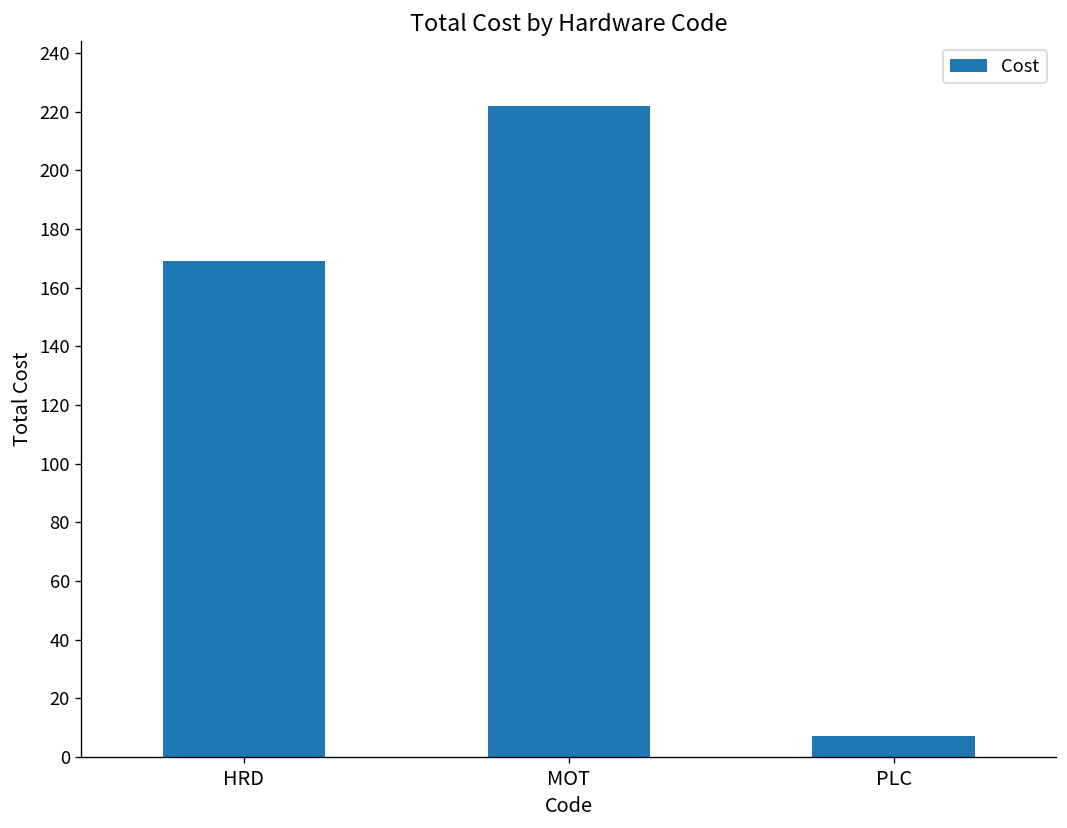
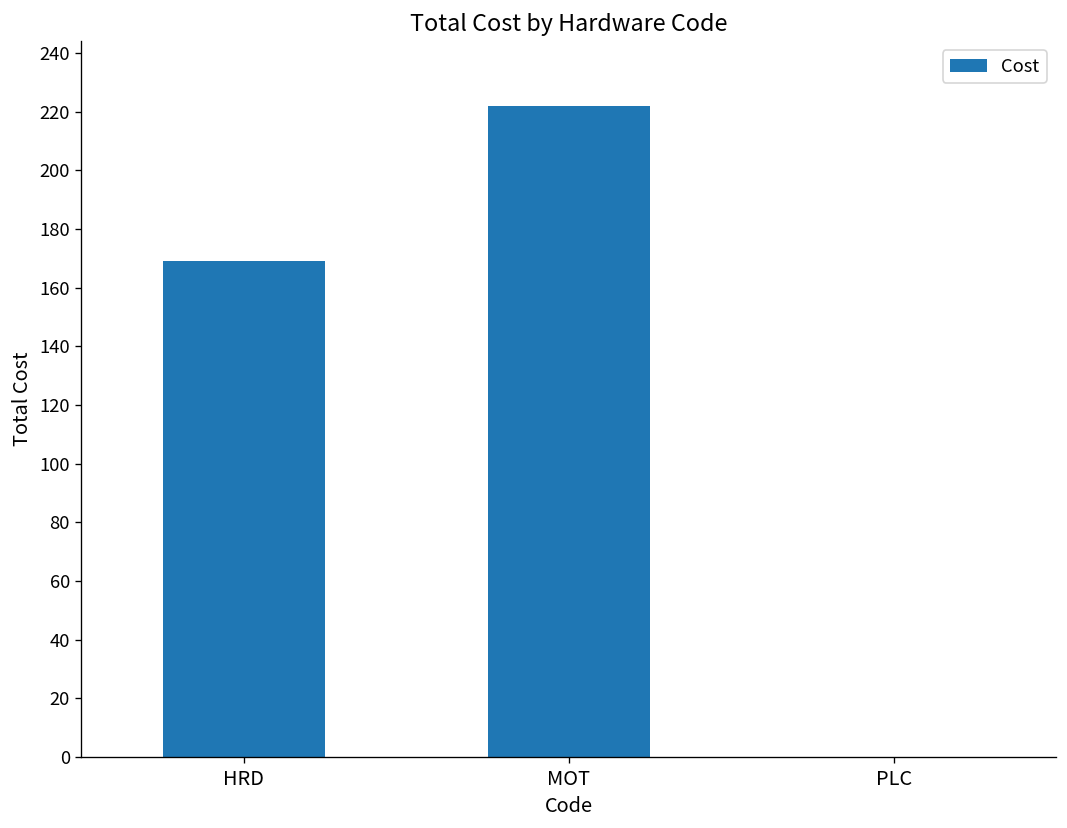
PLC: 7 -> 0
